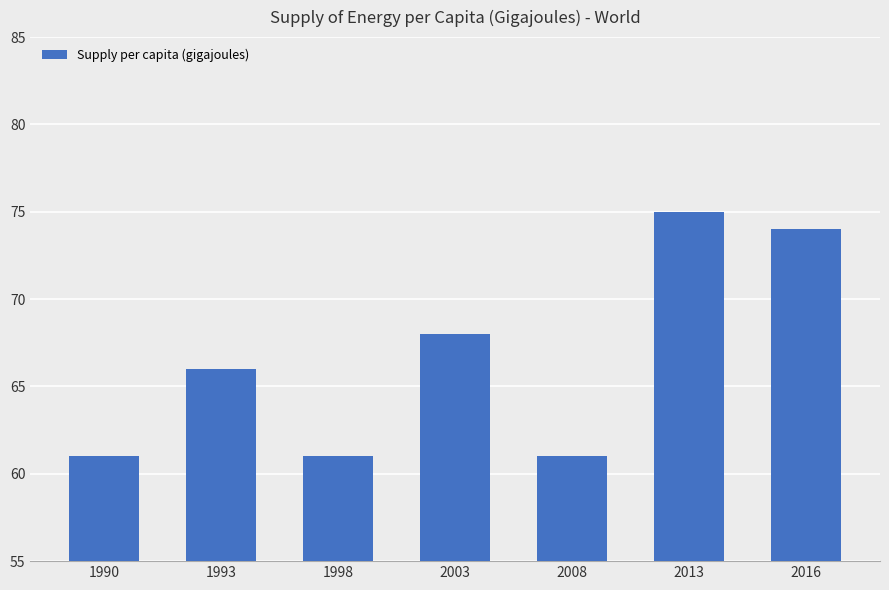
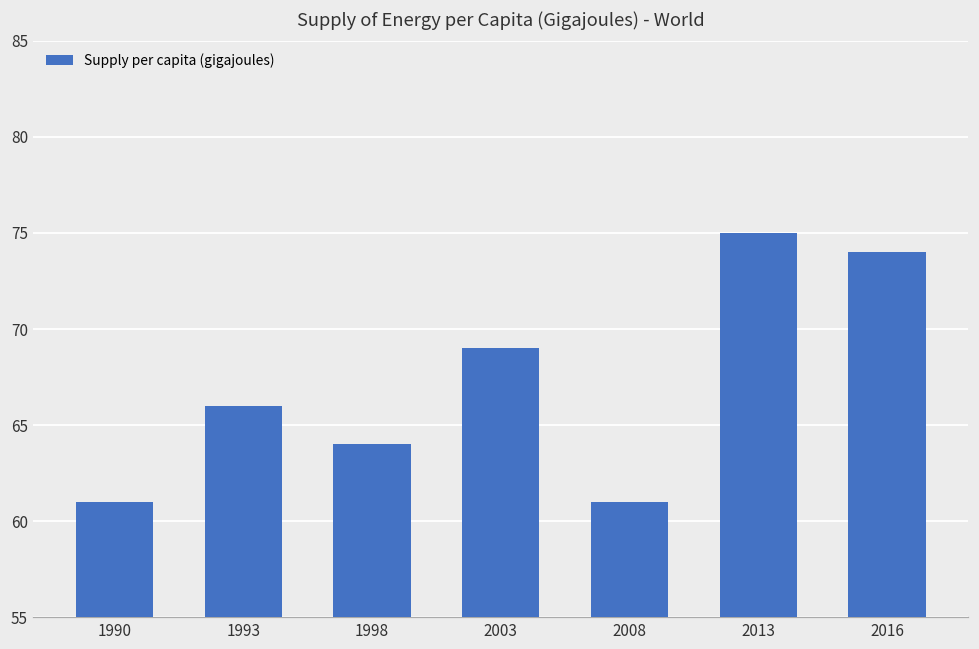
1998: 61 -> 64
2003: 68 -> 69
